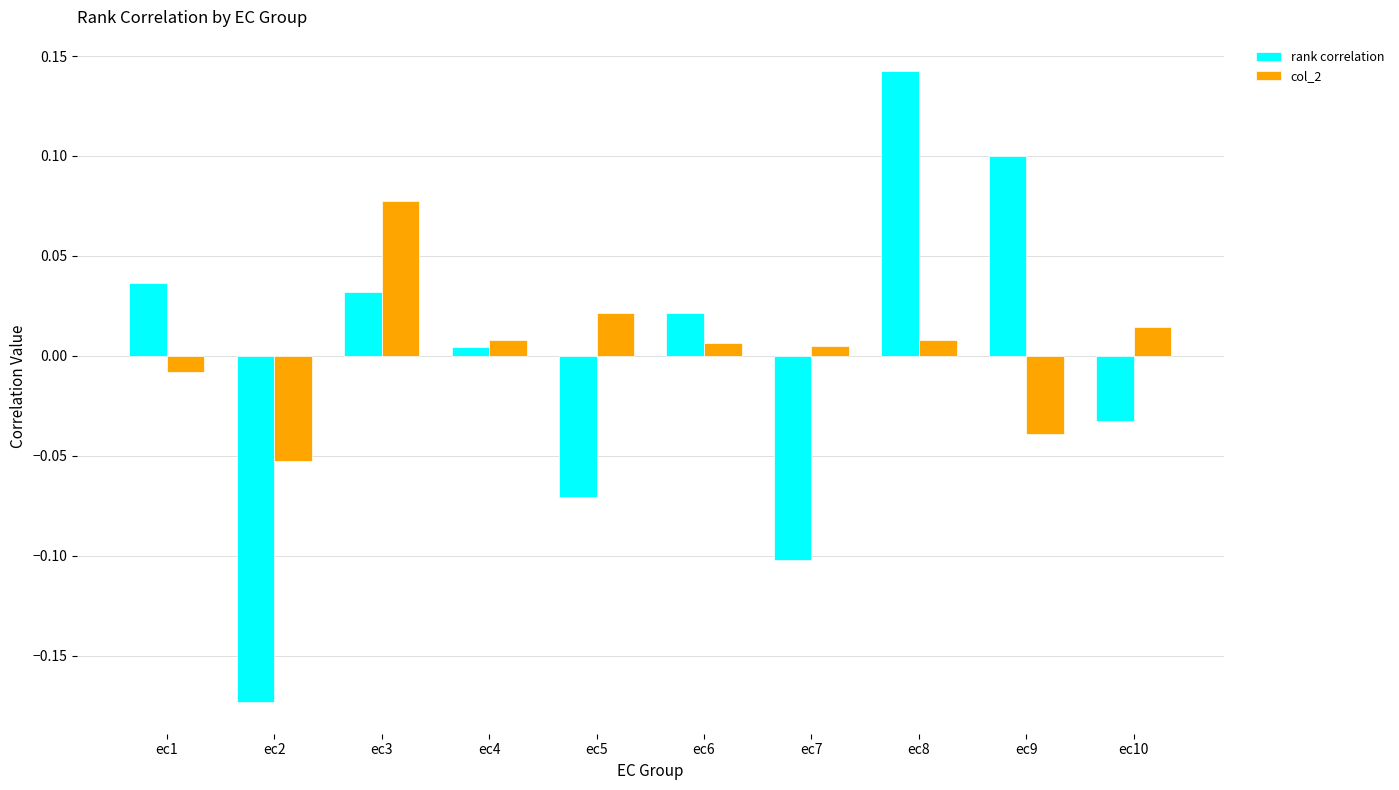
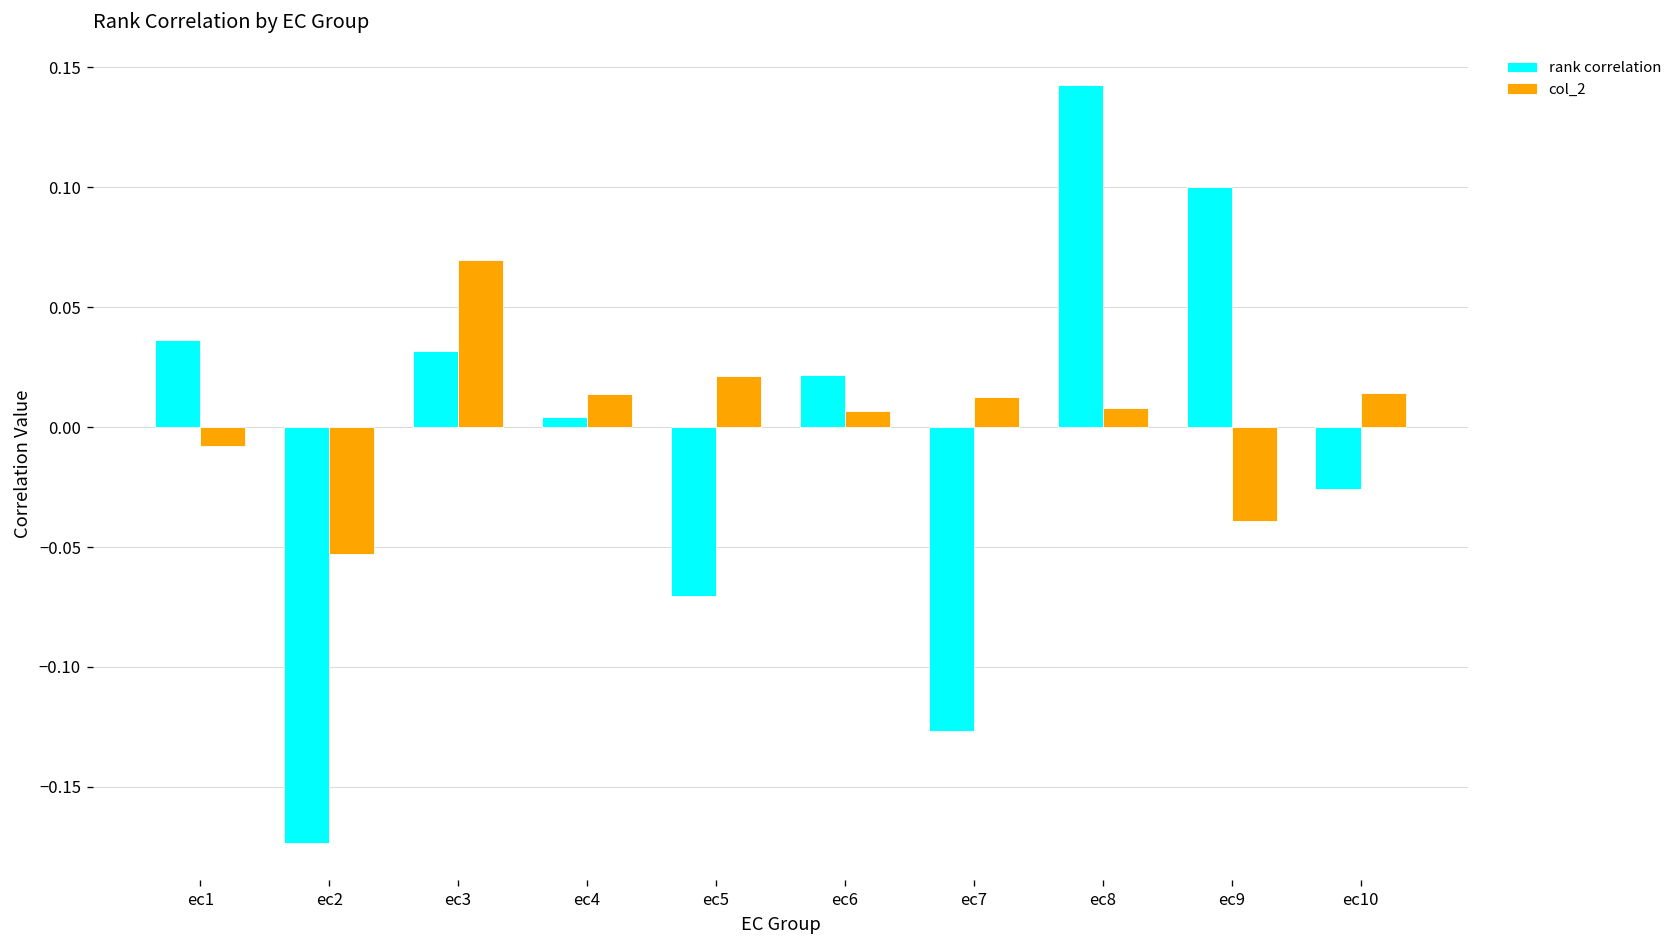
col_2, ec3: 0.078 -> 0.070
col_2, ec4: 0.008 -> 0.014
rank correlation, ec7: -0.102 -> -0.127
col_2, ec7: 0.005 -> 0.013
rank correlation, ec10: -0.033 -> -0.026
